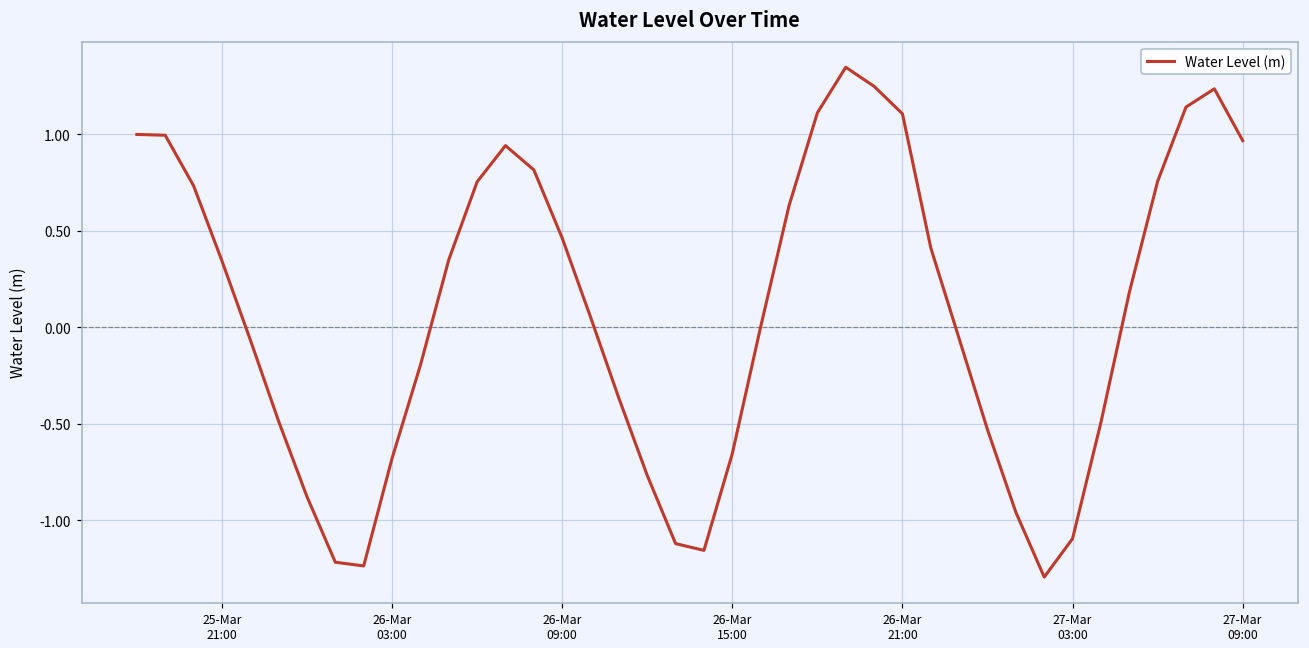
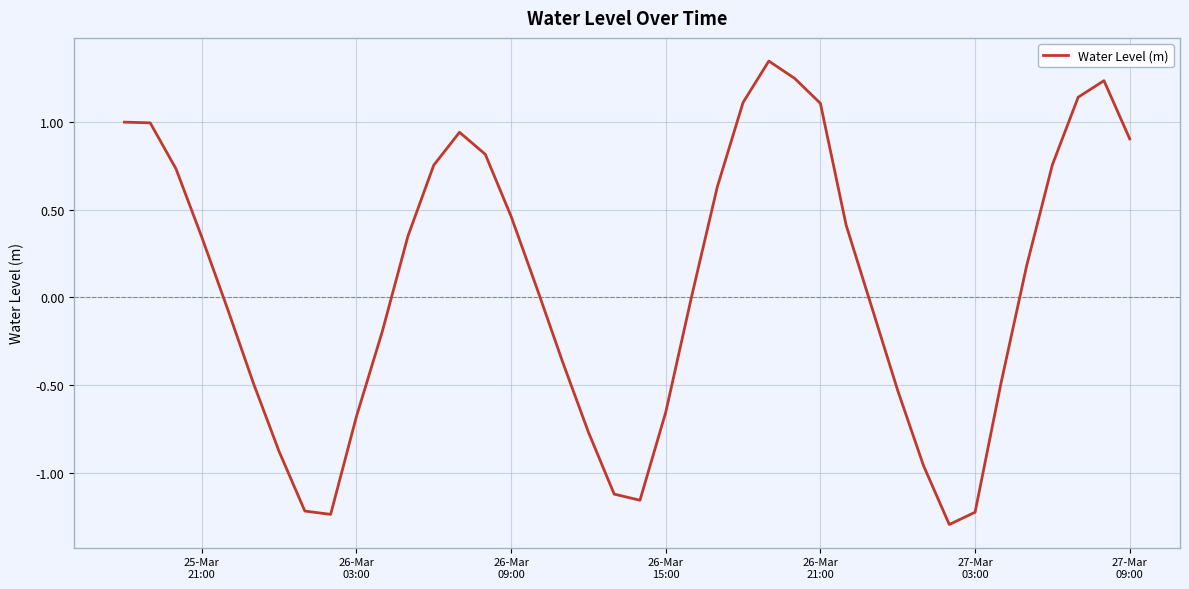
27-Mar 03:00: -1.09 -> -1.22
27-Mar 09:00: 0.97 -> 0.90
